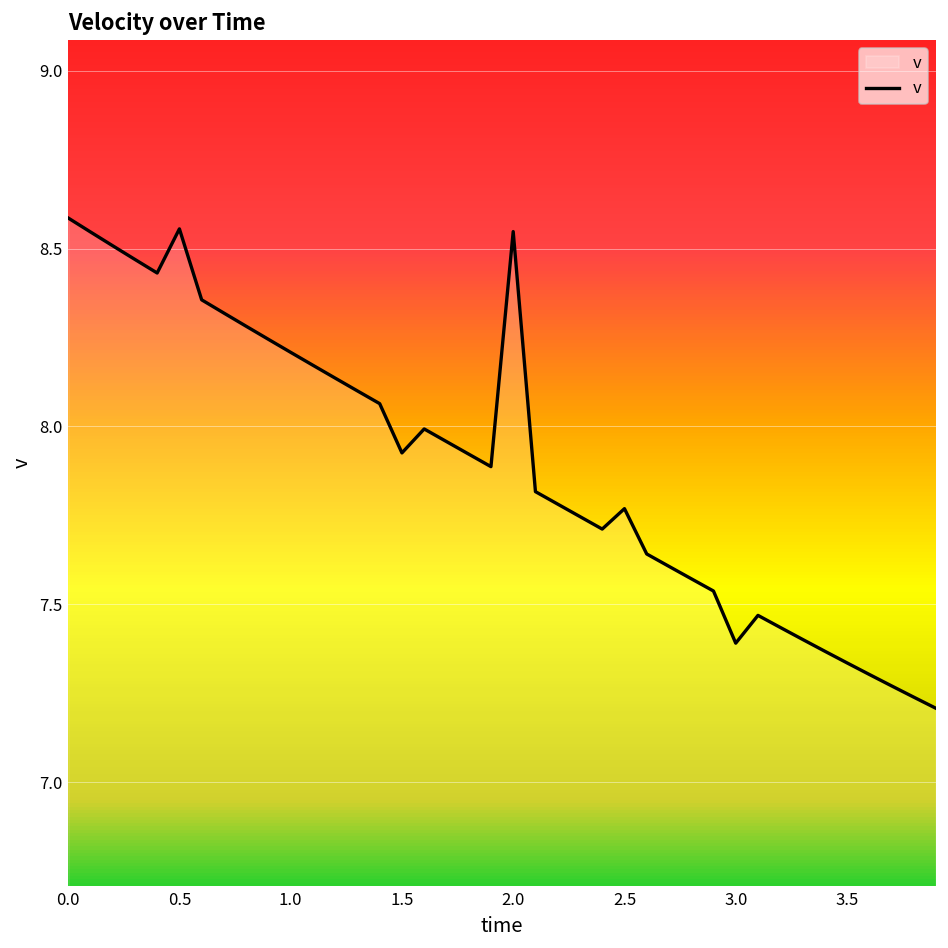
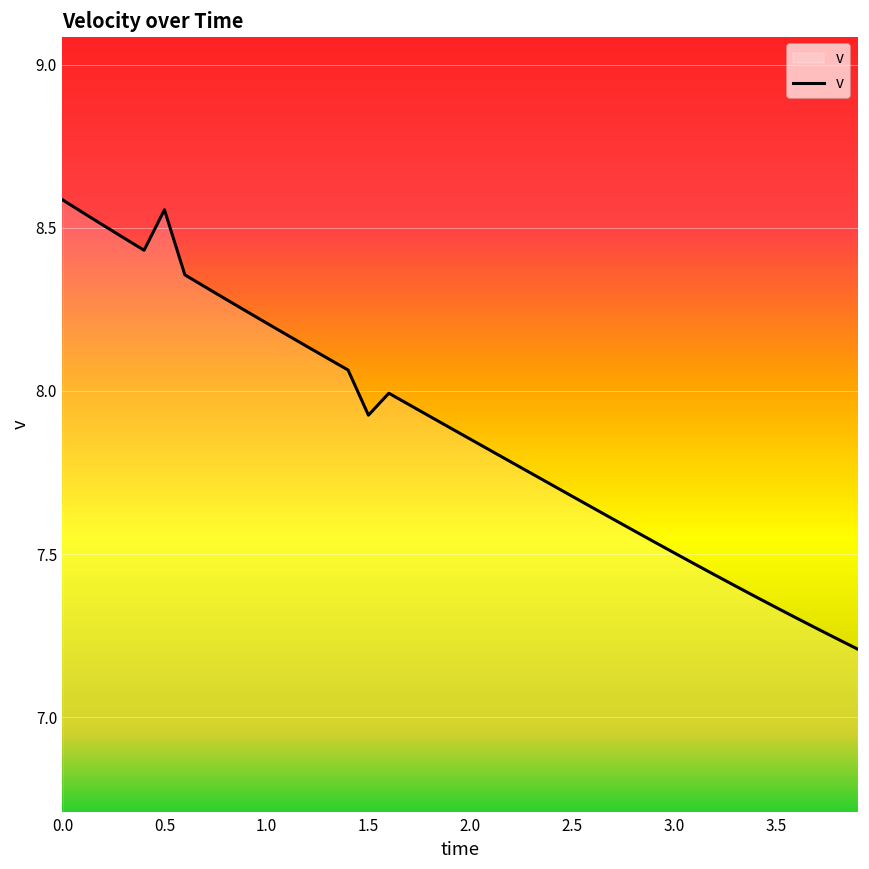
2.0: 8.55 -> 7.85
2.5: 7.77 -> 7.68
3.0: 7.39 -> 7.50
